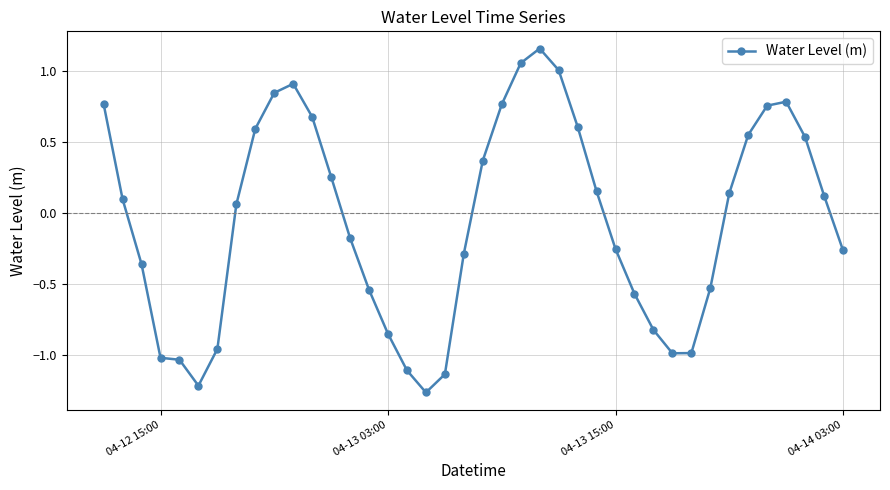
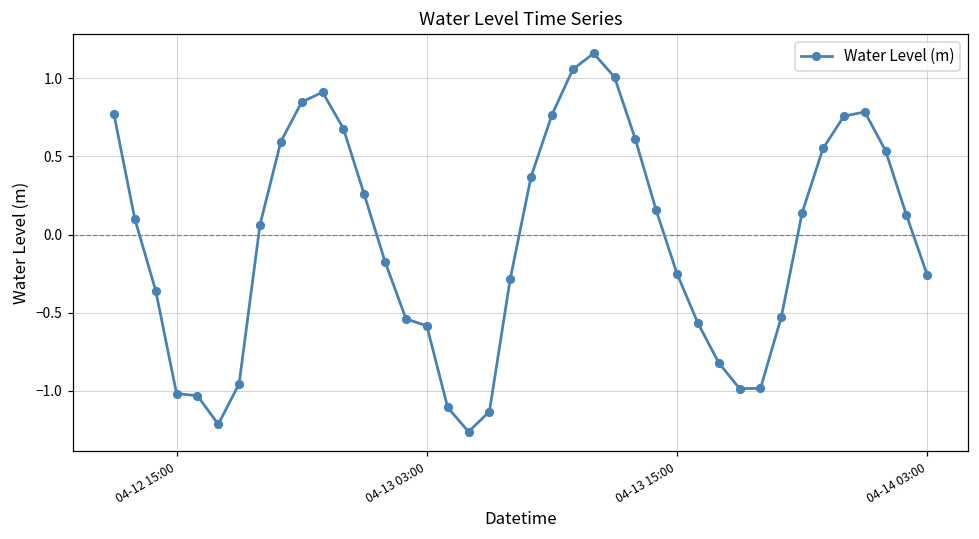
04-13 03:00: -0.85 -> -0.58
